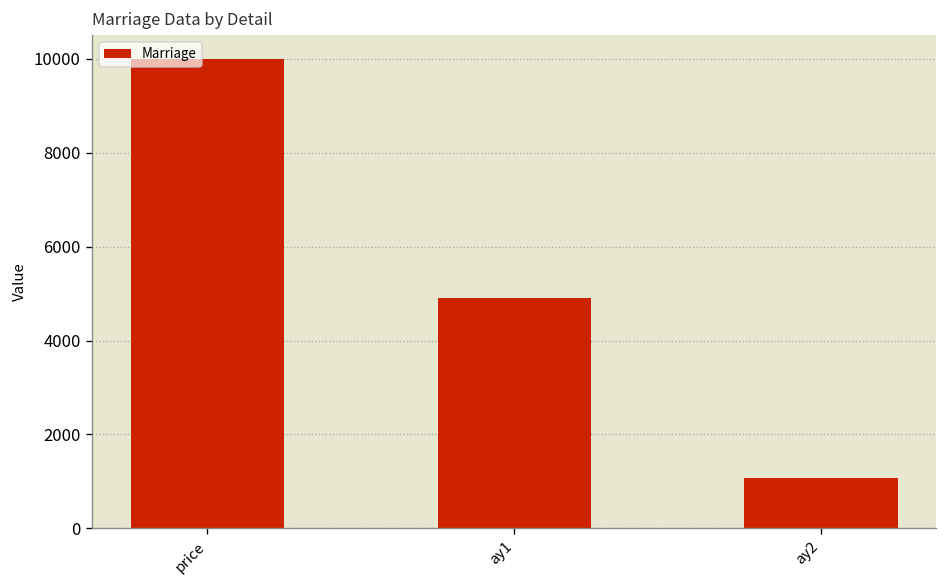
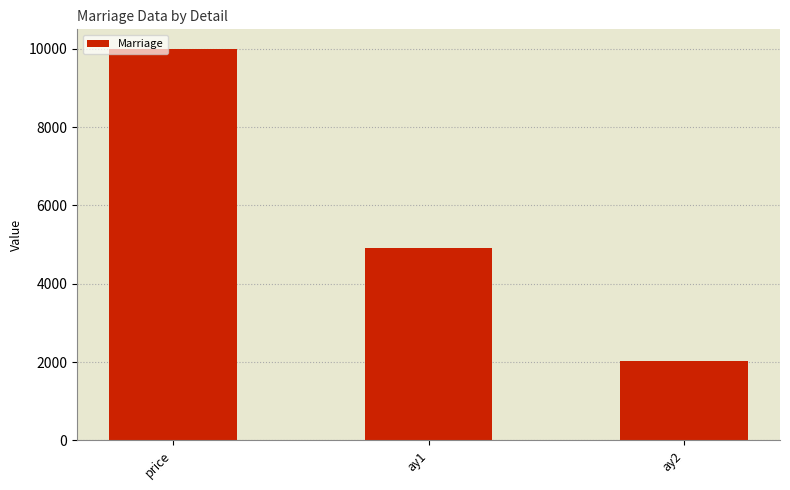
ay2: 1100 -> 2000
